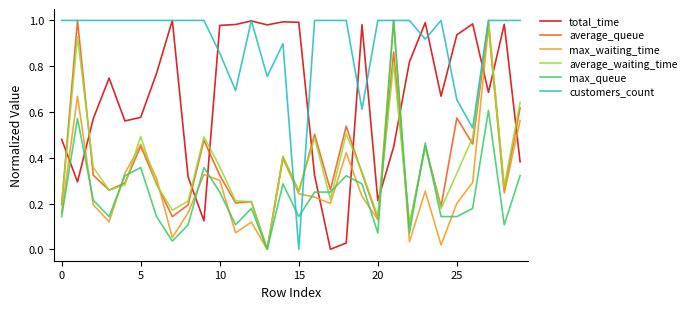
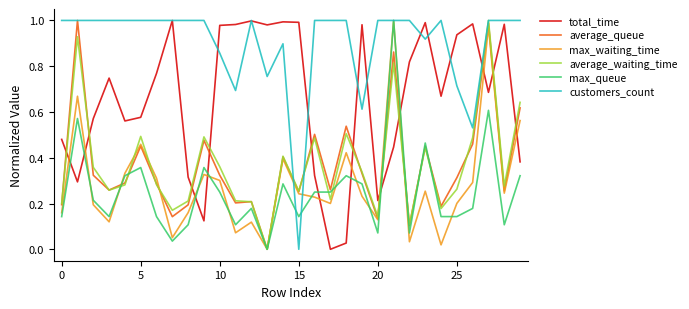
average_queue, 25: 0.57 -> 0.31
average_waiting_time, 25: 0.33 -> 0.26
customers_count, 25: 0.65 -> 0.71
